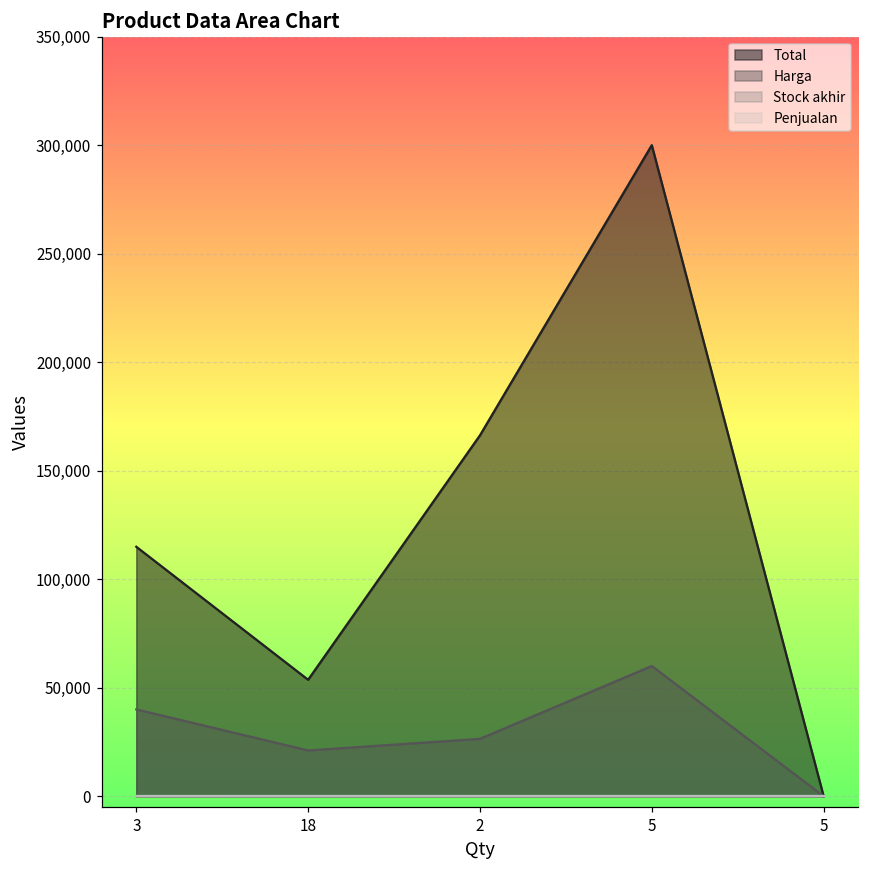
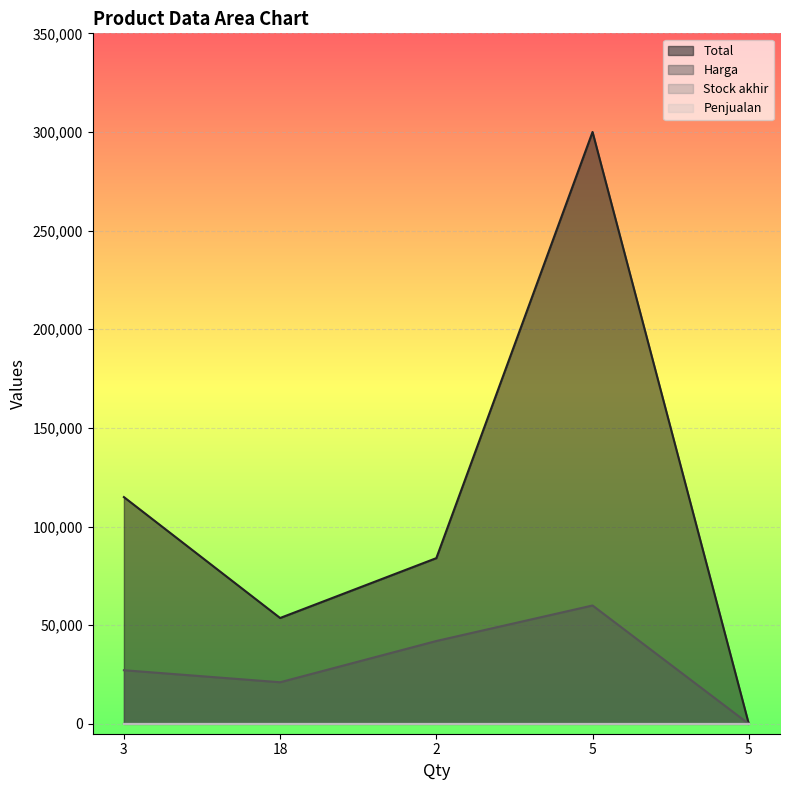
Harga, 3: 40,000 -> 27,000
Total, 2: 166,000 -> 84,000
Harga, 2: 26,000 -> 42,000
